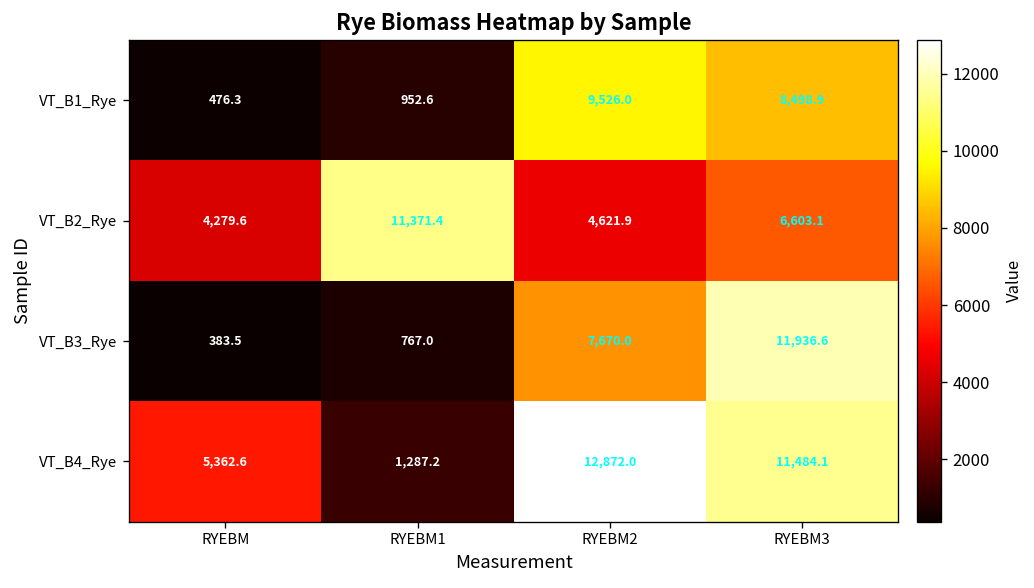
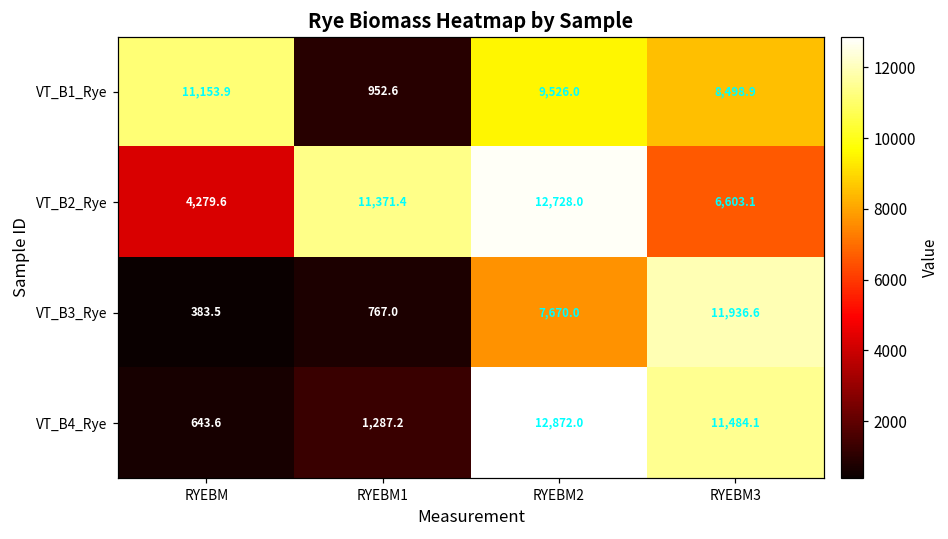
VT_B1_Rye, RYEBM: 476.3 -> 11,153.9
VT_B2_Rye, RYEBM2: 4,621.9 -> 12,728.0
VT_B4_Rye, RYEBM: 5,362.6 -> 643.6
